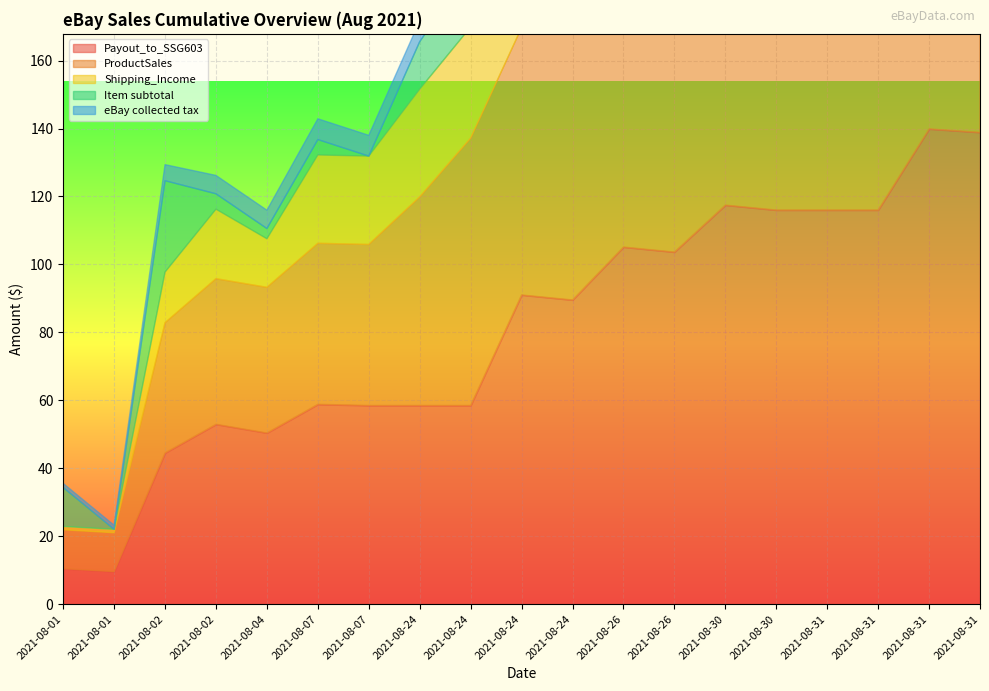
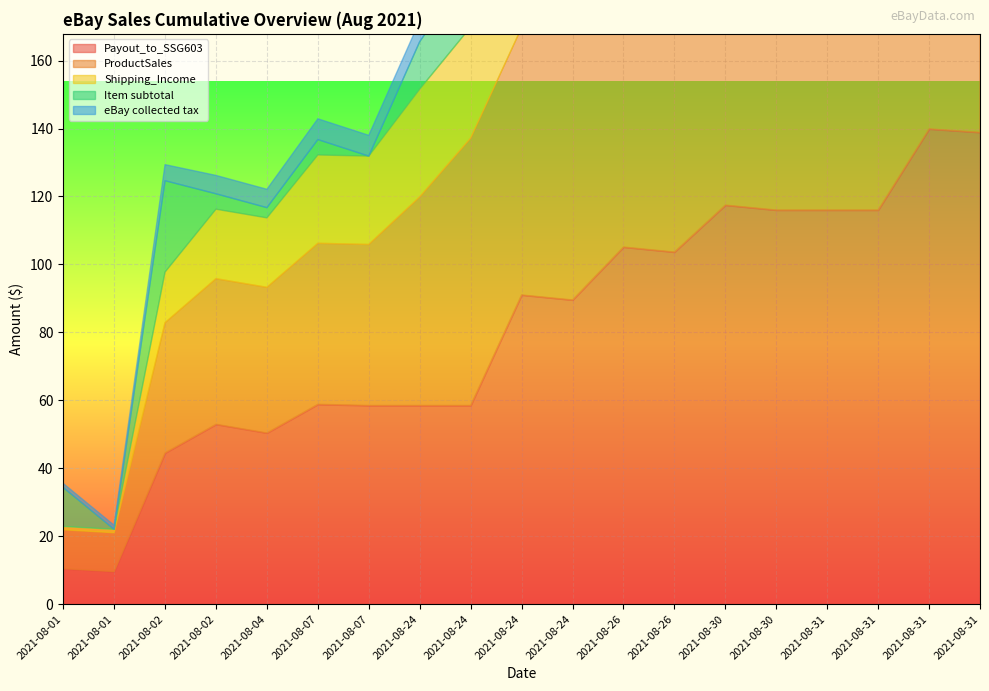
Shipping_Income, 2021-08-04: 14 -> 20
